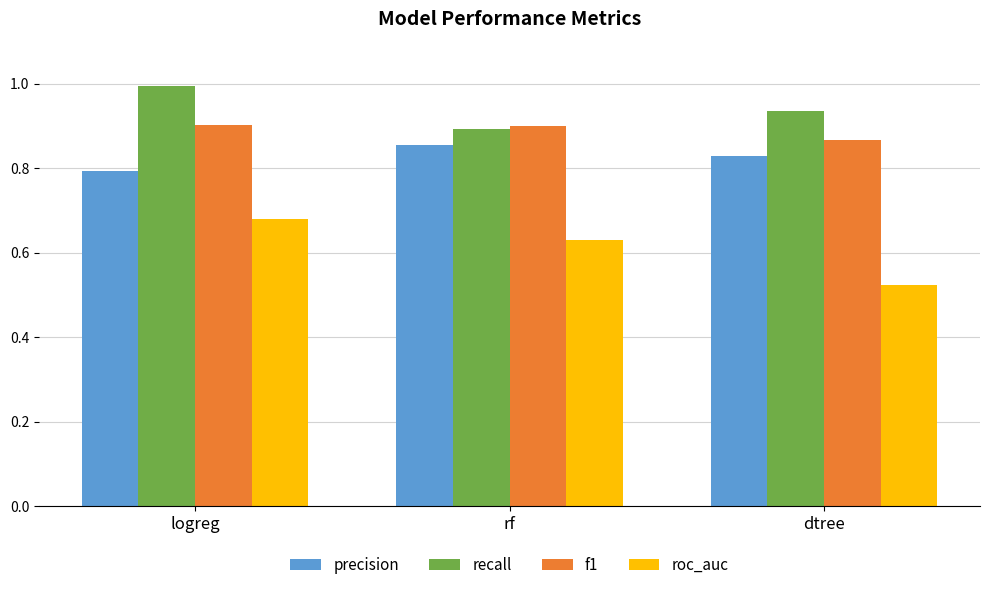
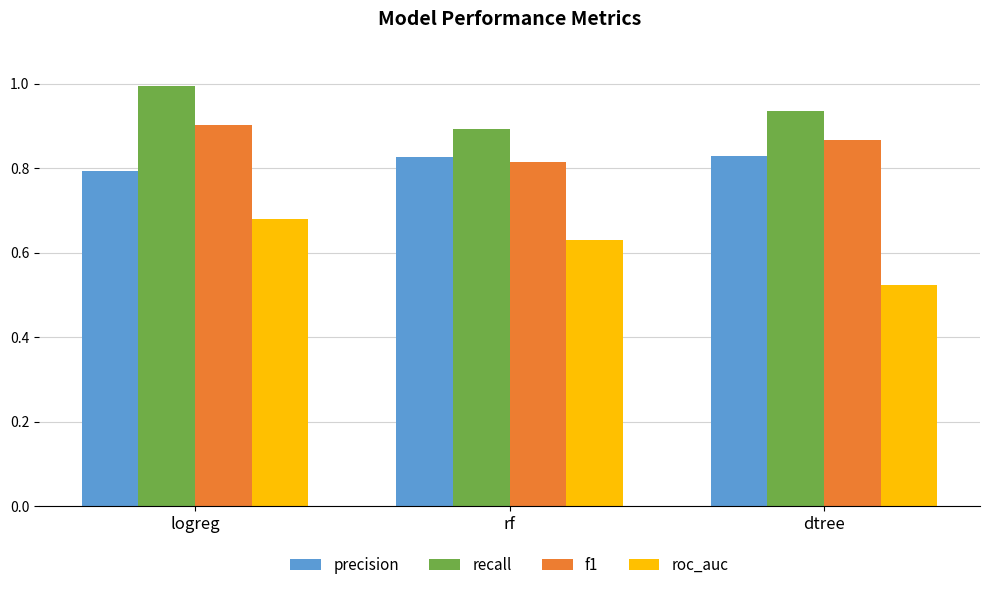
precision, rf: 0.85 -> 0.83
f1, rf: 0.90 -> 0.81
